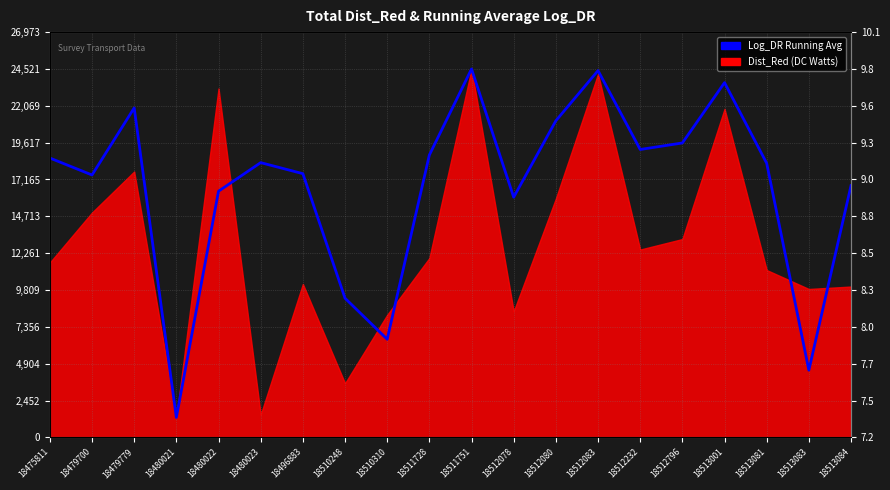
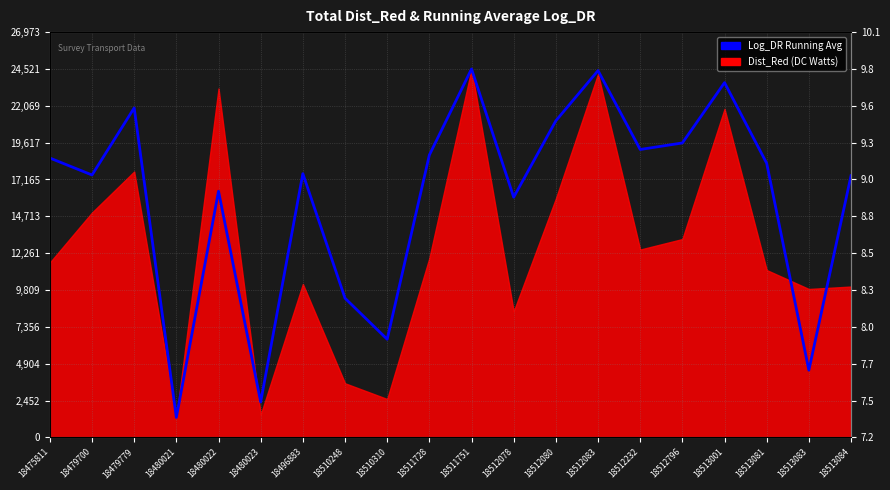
Log_DR Running Avg, 18480023: 18,300 -> 2,400
Dist_Red (DC Watts), 18510310: 8,200 -> 2,600
Log_DR Running Avg, 18513084: 16,800 -> 17,400
